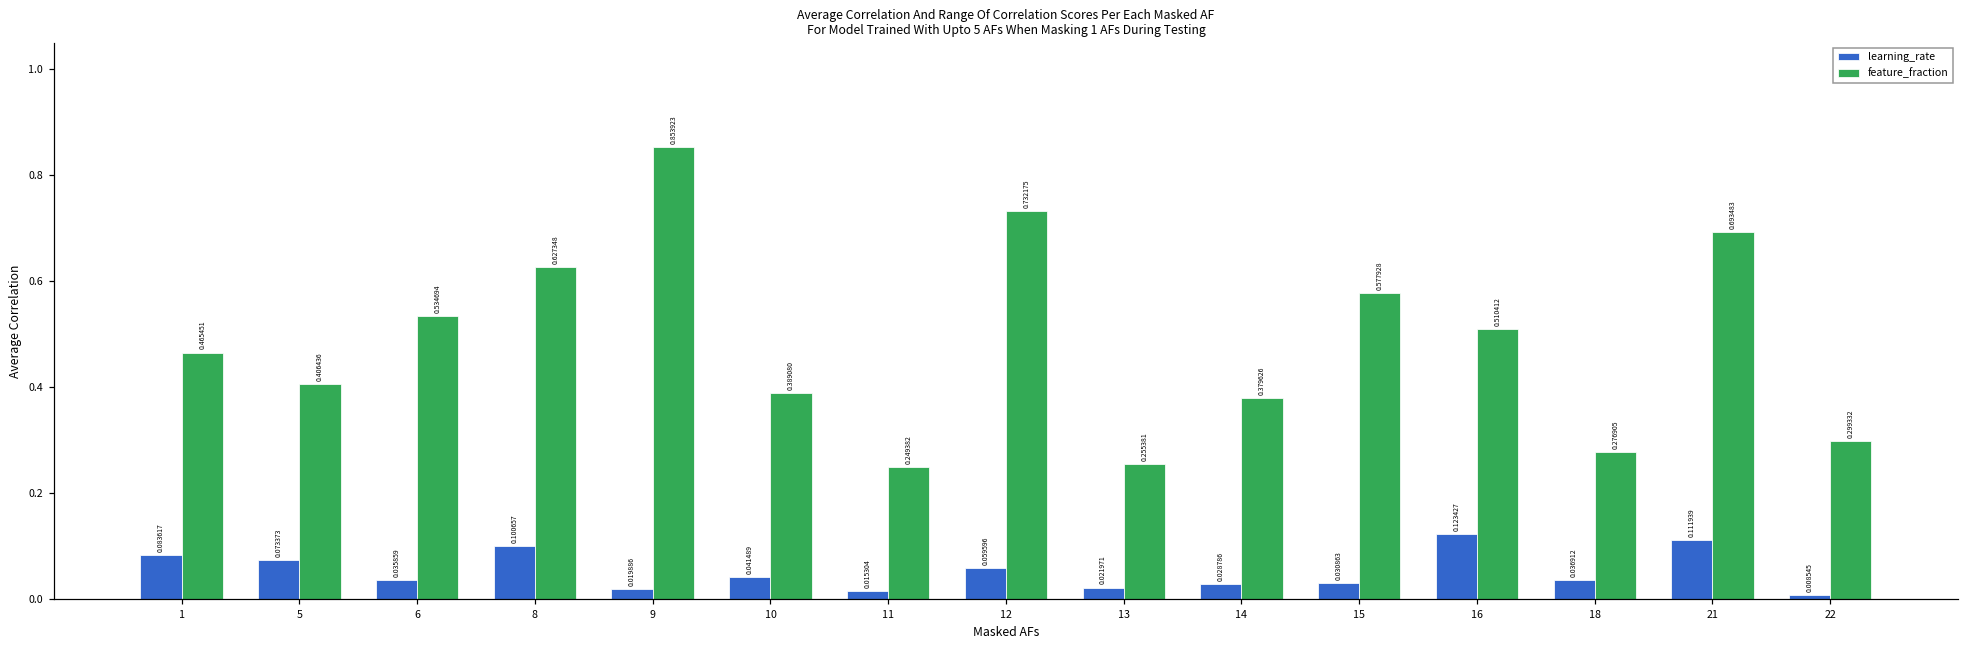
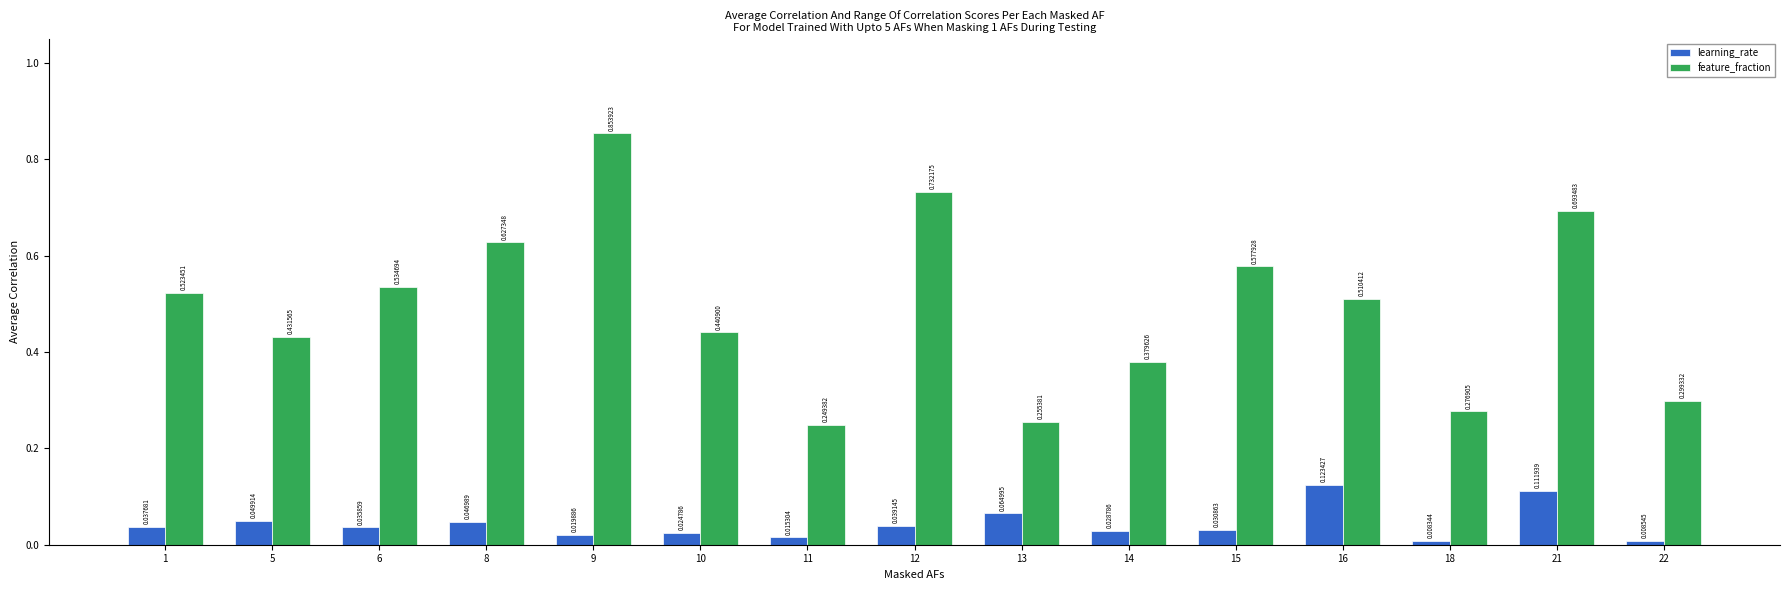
learning_rate, 1: 0.083617 -> 0.037681
feature_fraction, 1: 0.465451 -> 0.523451
learning_rate, 5: 0.073373 -> 0.049914
feature_fraction, 5: 0.406436 -> 0.431565
learning_rate, 8: 0.100657 -> 0.046989
learning_rate, 10: 0.041489 -> 0.024786
feature_fraction, 10: 0.389080 -> 0.440900
learning_rate, 12: 0.059596 -> 0.039145
learning_rate, 13: 0.021971 -> 0.064995
learning_rate, 18: 0.036912 -> 0.008344
